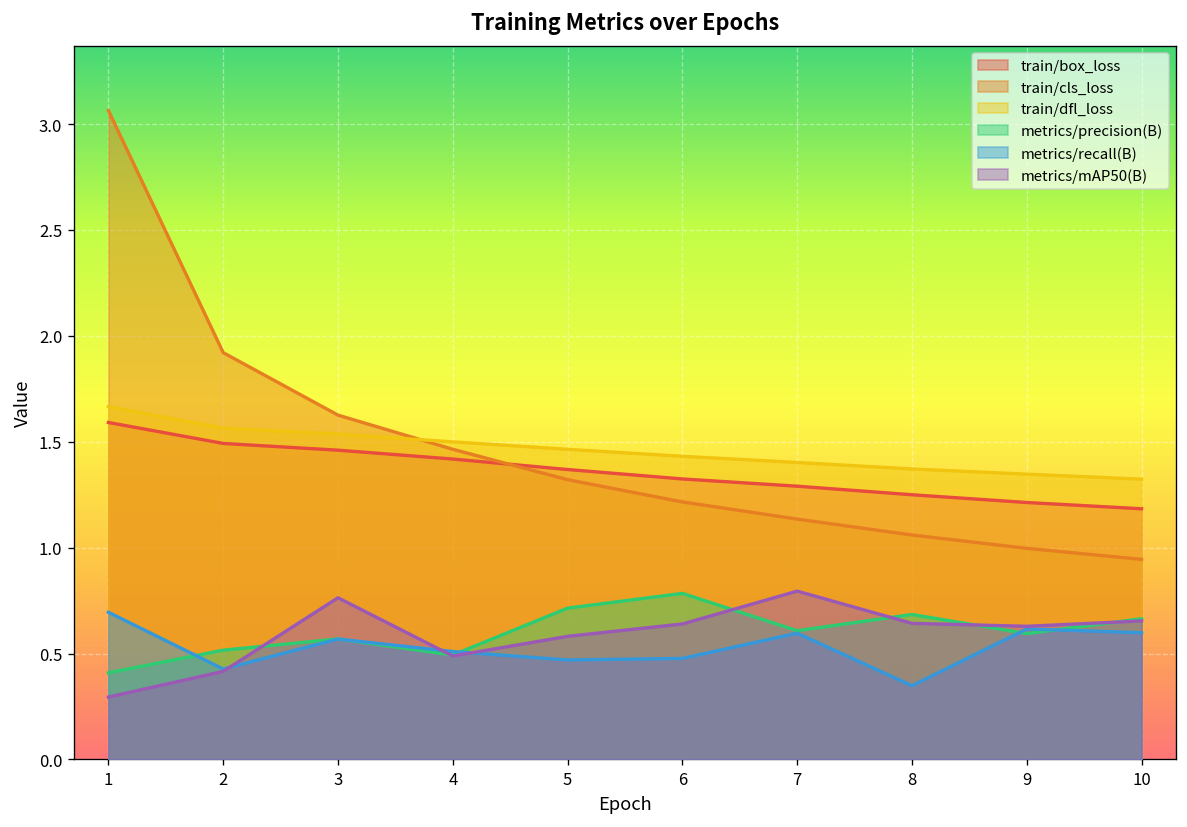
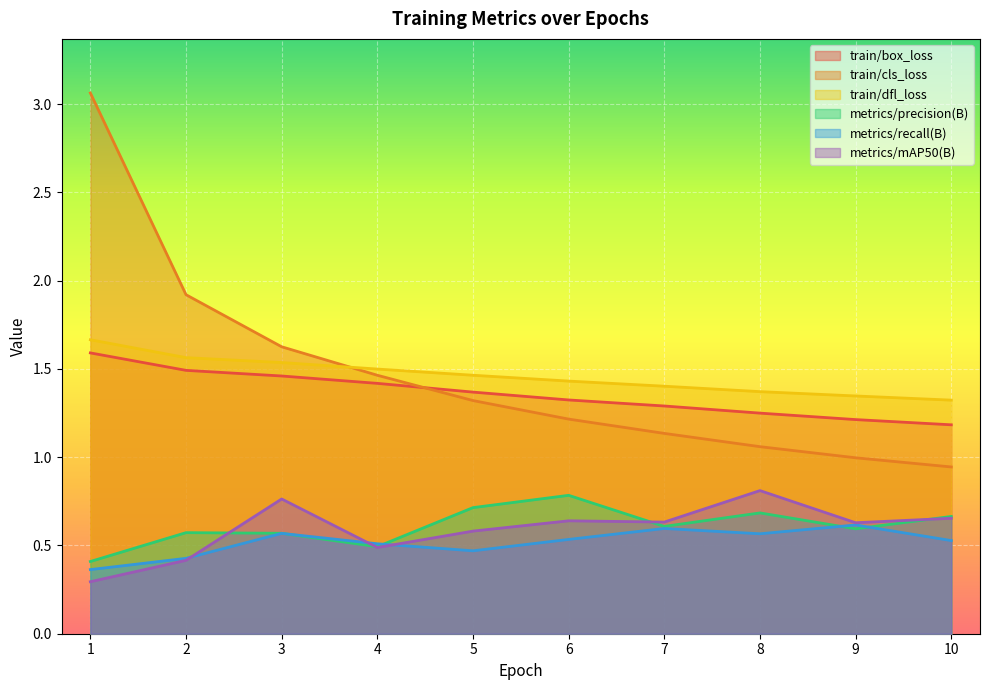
metrics/recall(B), 1: 0.70 -> 0.36
metrics/precision(B), 2: 0.52 -> 0.57
metrics/recall(B), 6: 0.48 -> 0.53
metrics/mAP50(B), 7: 0.79 -> 0.63
metrics/recall(B), 8: 0.35 -> 0.57
metrics/mAP50(B), 8: 0.64 -> 0.81
metrics/recall(B), 10: 0.60 -> 0.53
